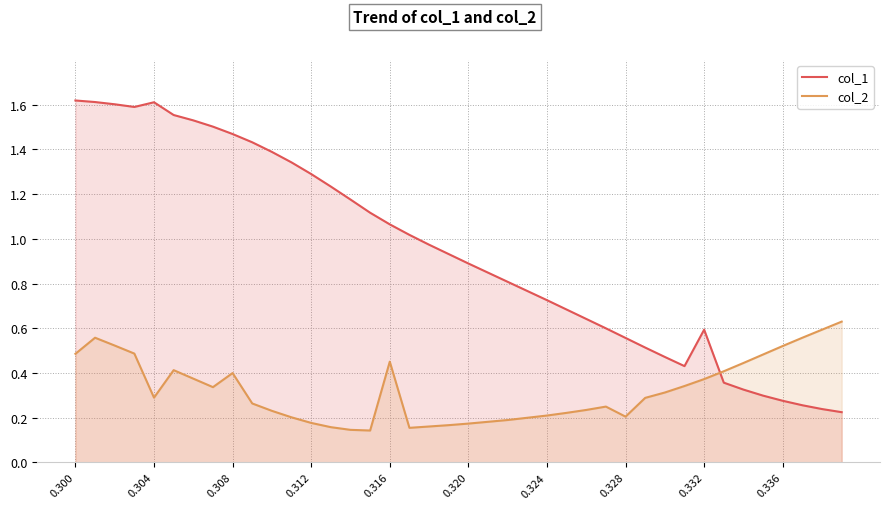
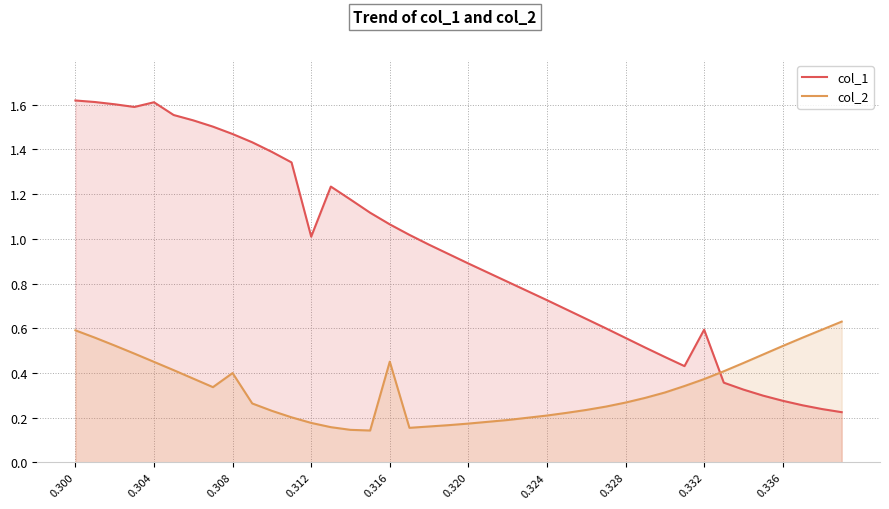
col_2, 0.300: 0.49 -> 0.59
col_2, 0.304: 0.29 -> 0.45
col_1, 0.312: 1.29 -> 1.01
col_2, 0.328: 0.21 -> 0.27
